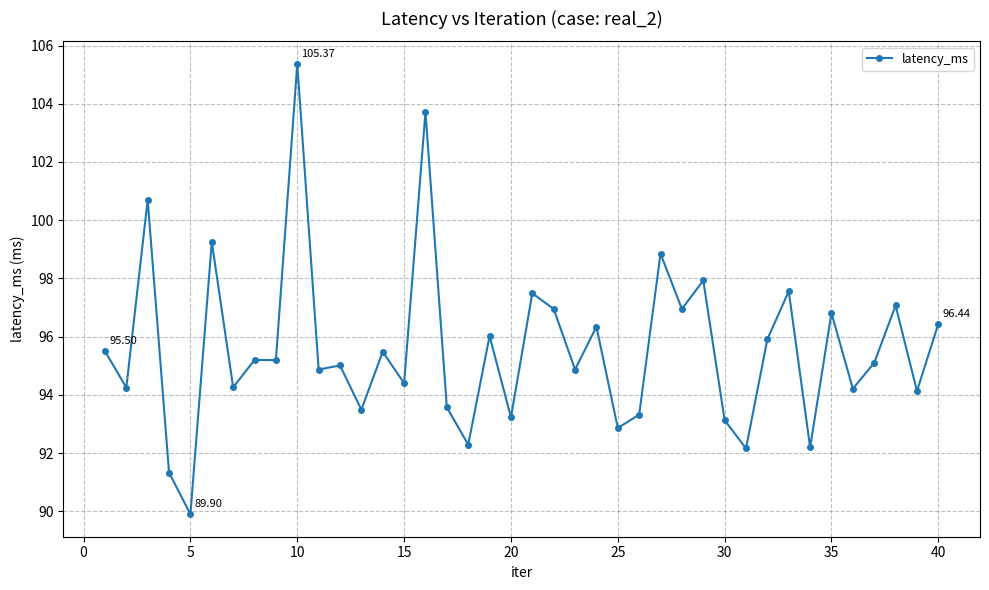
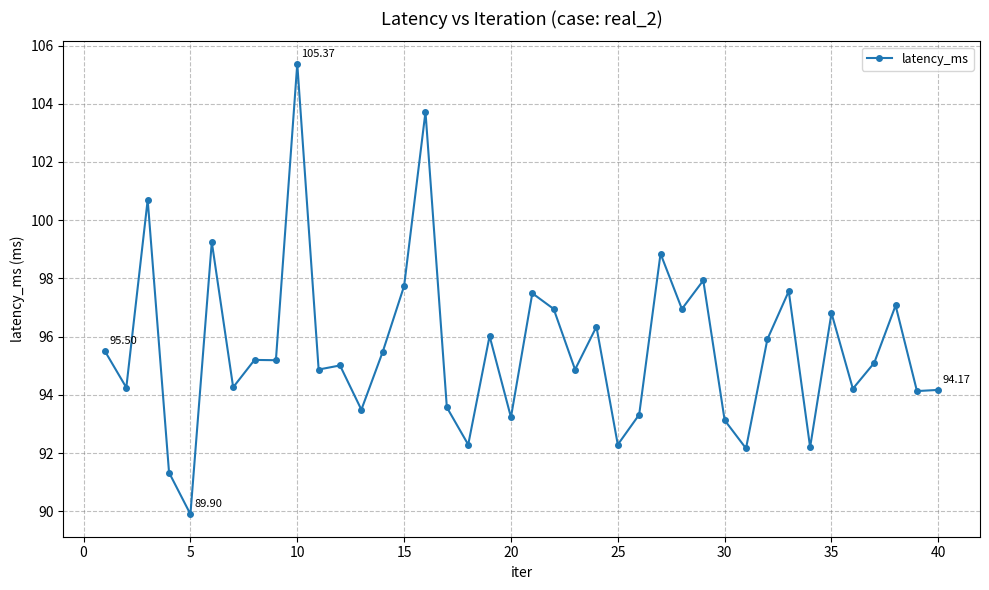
15: 94.4 -> 97.7
25: 92.9 -> 92.3
40: 96.44 -> 94.17
